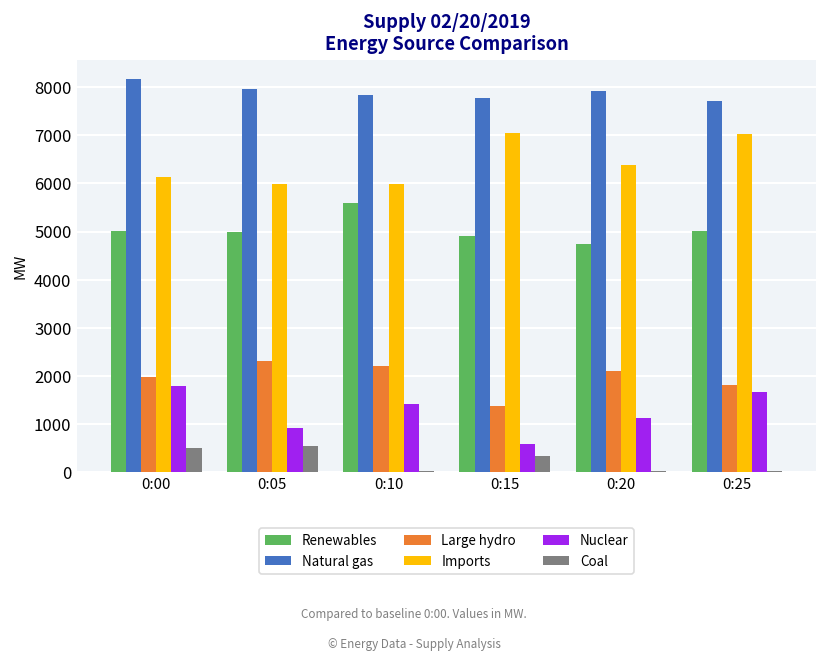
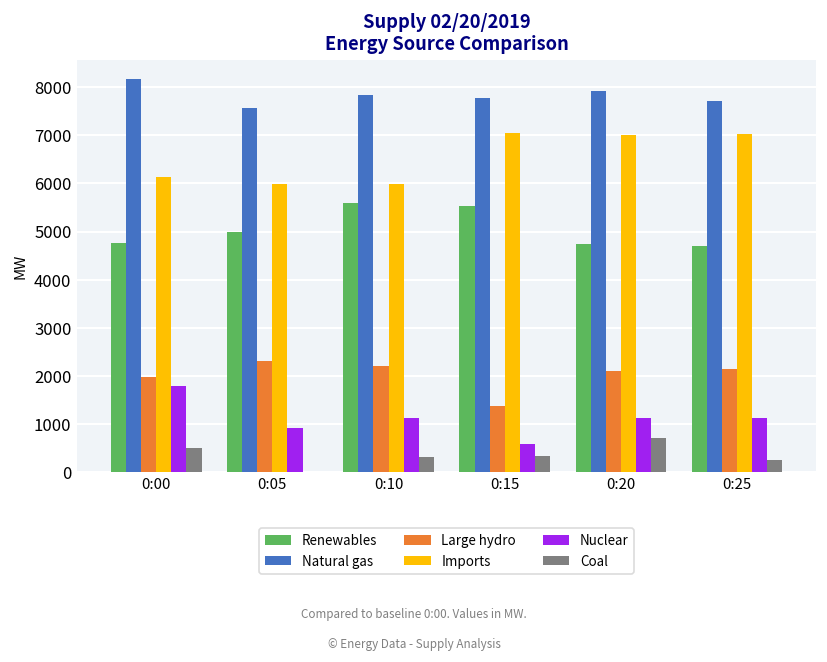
Renewables, 0:00: 5000 -> 4800
Natural gas, 0:05: 8000 -> 7600
Coal, 0:05: 500 -> 0
Nuclear, 0:10: 1400 -> 1100
Coal, 0:10: 0 -> 300
Renewables, 0:15: 4900 -> 5500
Imports, 0:20: 6400 -> 7000
Coal, 0:20: 0 -> 700
Renewables, 0:25: 5000 -> 4700
Large hydro, 0:25: 1800 -> 2100
Nuclear, 0:25: 1700 -> 1100
Coal, 0:25: 0 -> 300
